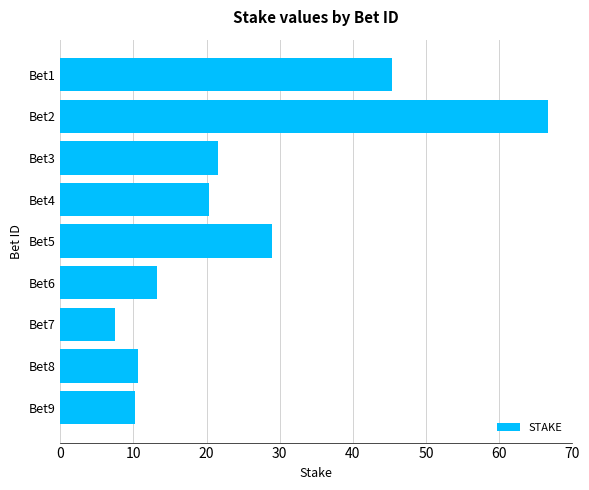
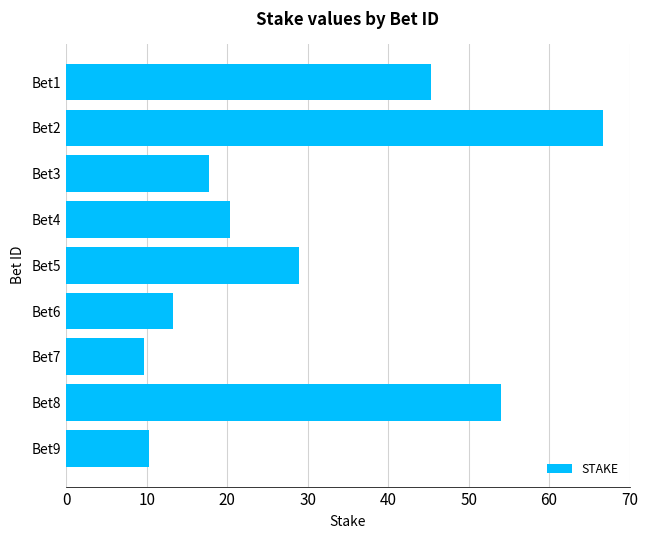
Bet3: 22 -> 18
Bet7: 8 -> 10
Bet8: 11 -> 54
